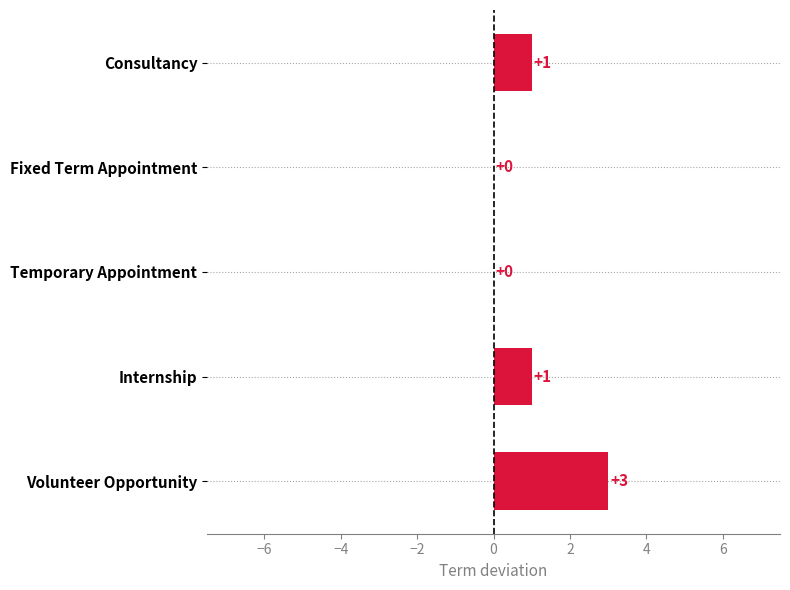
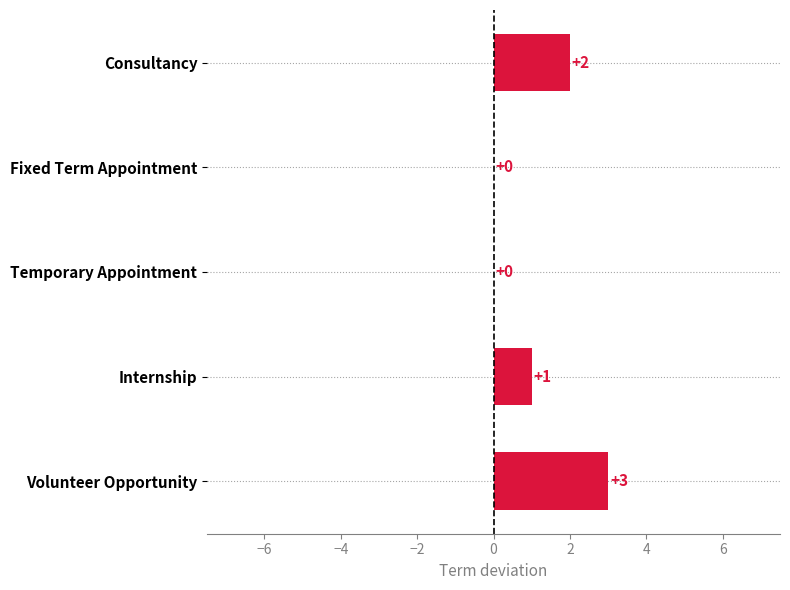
Consultancy: +1 -> +2
